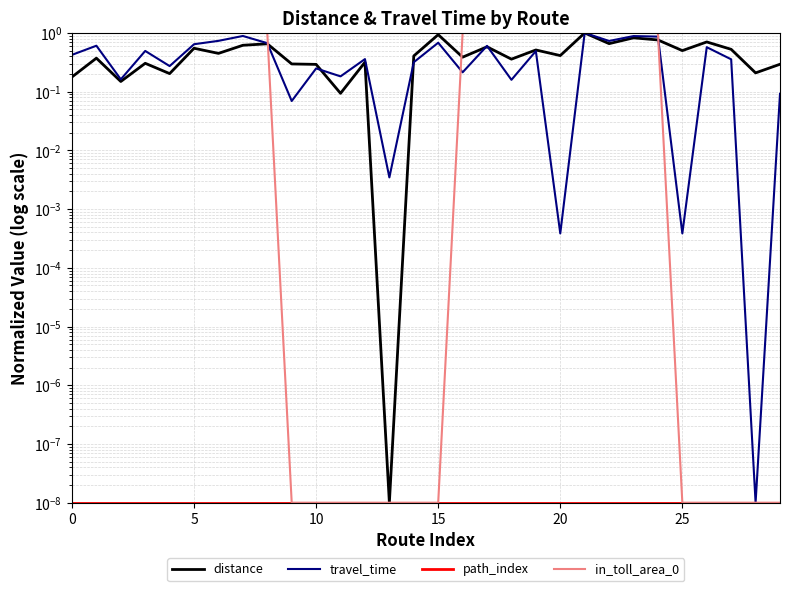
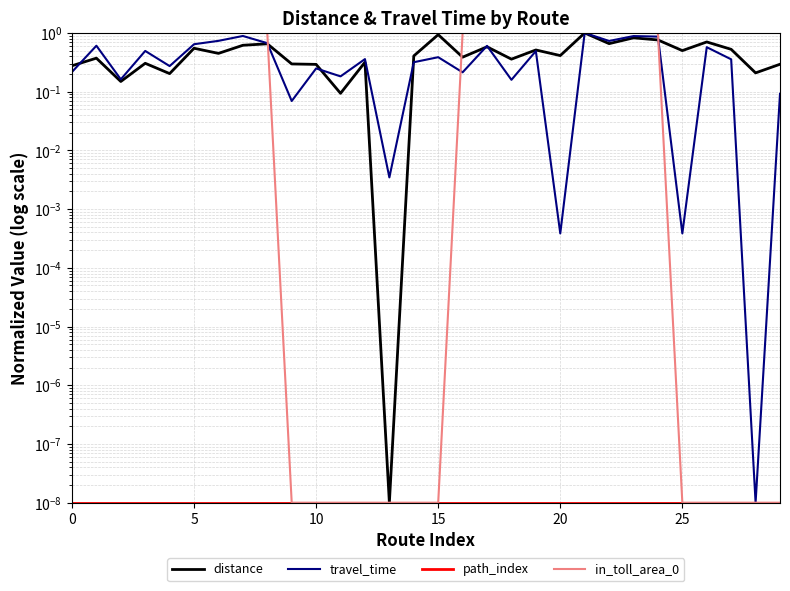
distance, 0: 0.18 -> 0.3
travel_time, 0: 0.4 -> 0.22
travel_time, 15: 0.7 -> 0.4
